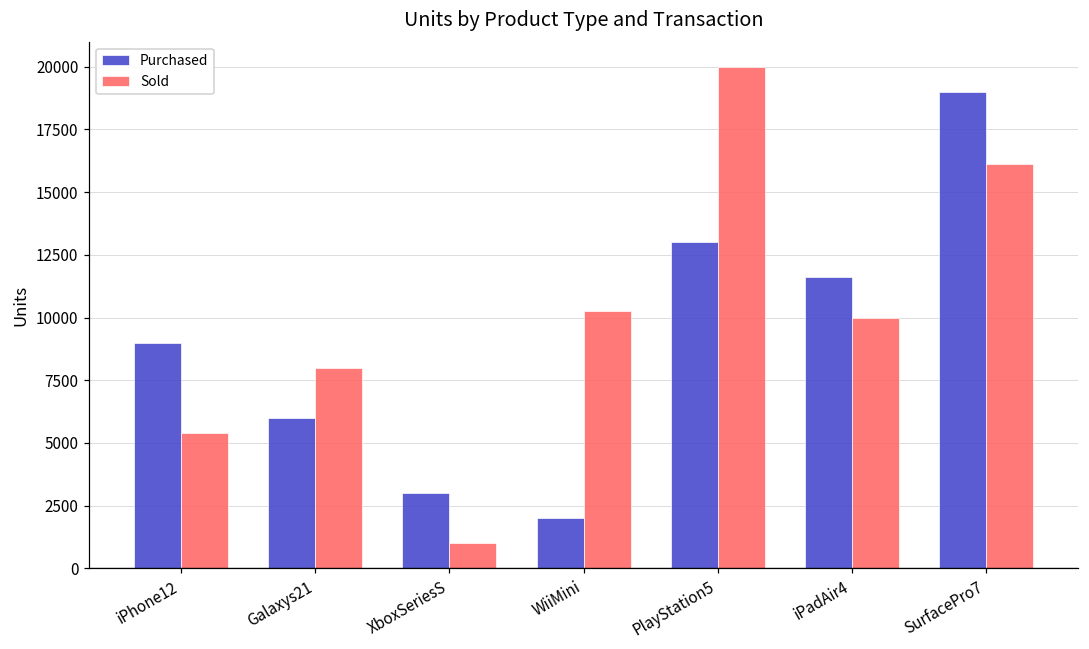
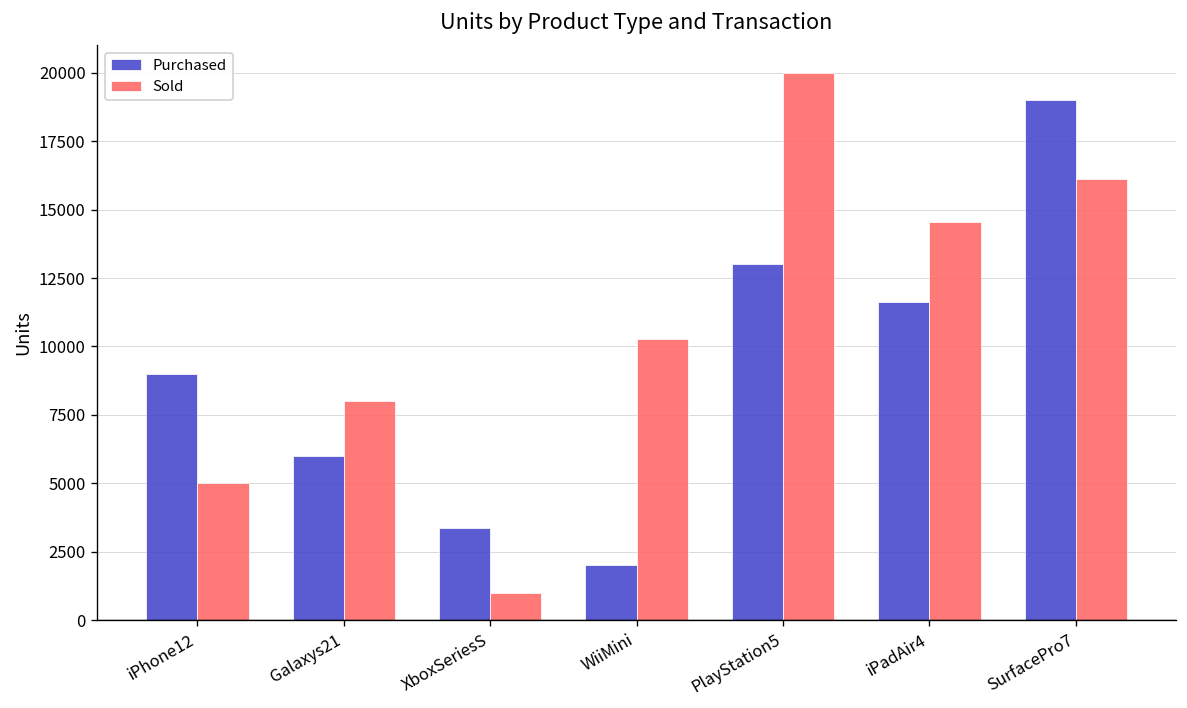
Sold, iPhone12: 5400 -> 5000
Purchased, XboxSeriesS: 3000 -> 3400
Sold, iPadAir4: 10000 -> 14600
